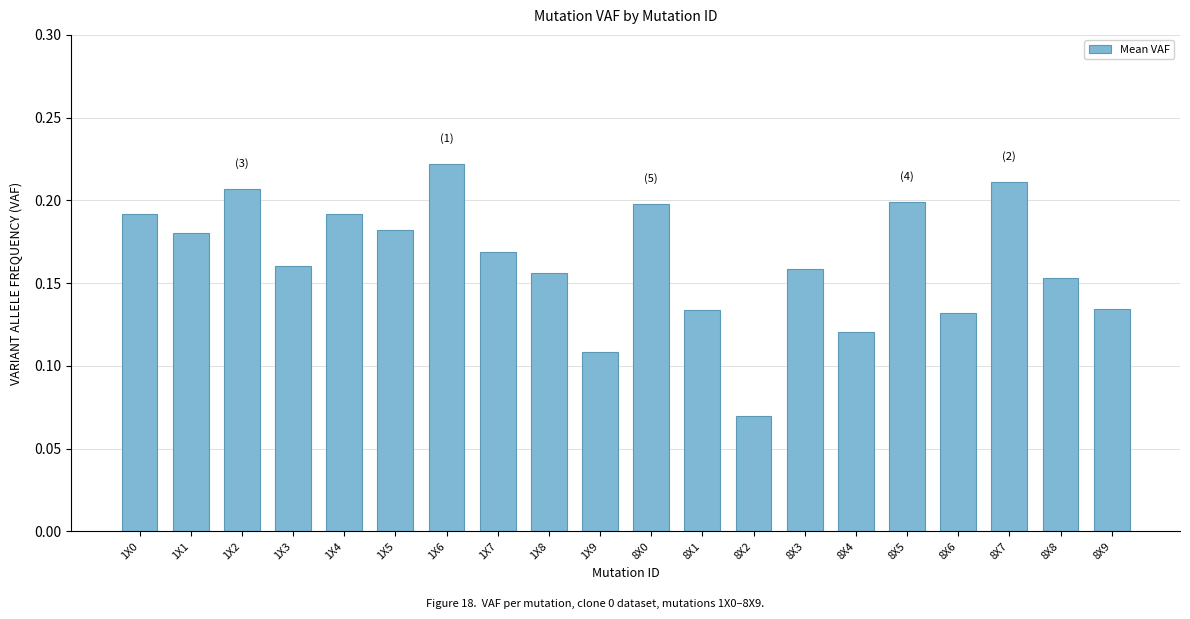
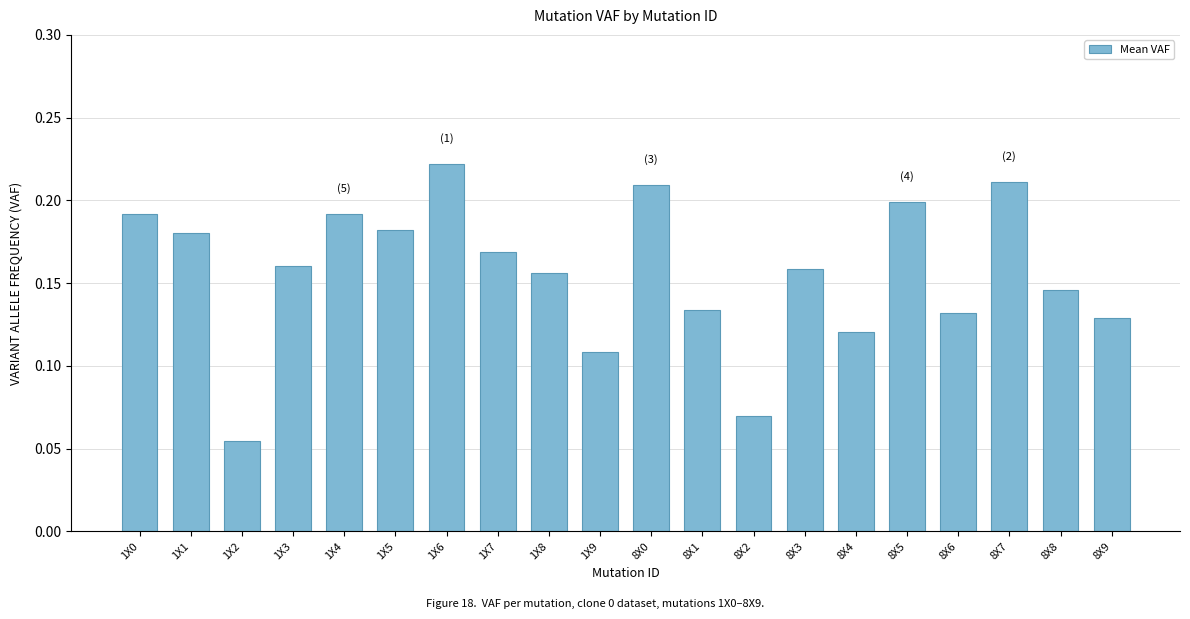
1X2: 0.207 -> 0.054
8X0: 0.198 -> 0.209
8X8: 0.153 -> 0.146
8X9: 0.135 -> 0.129
